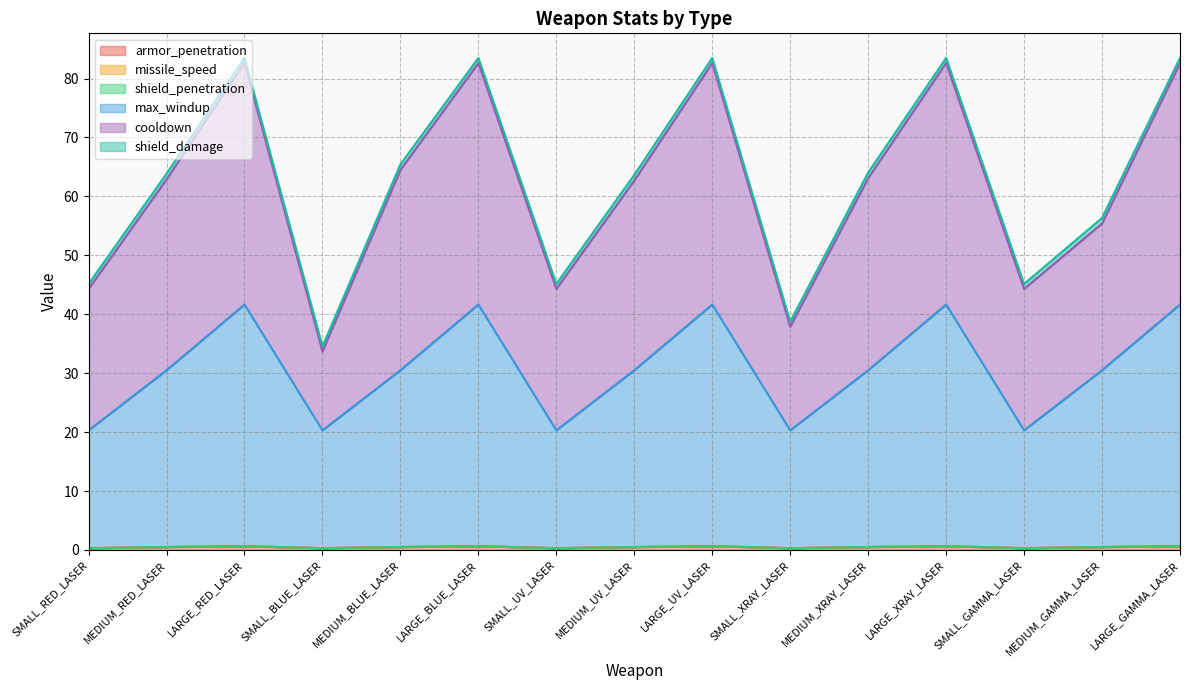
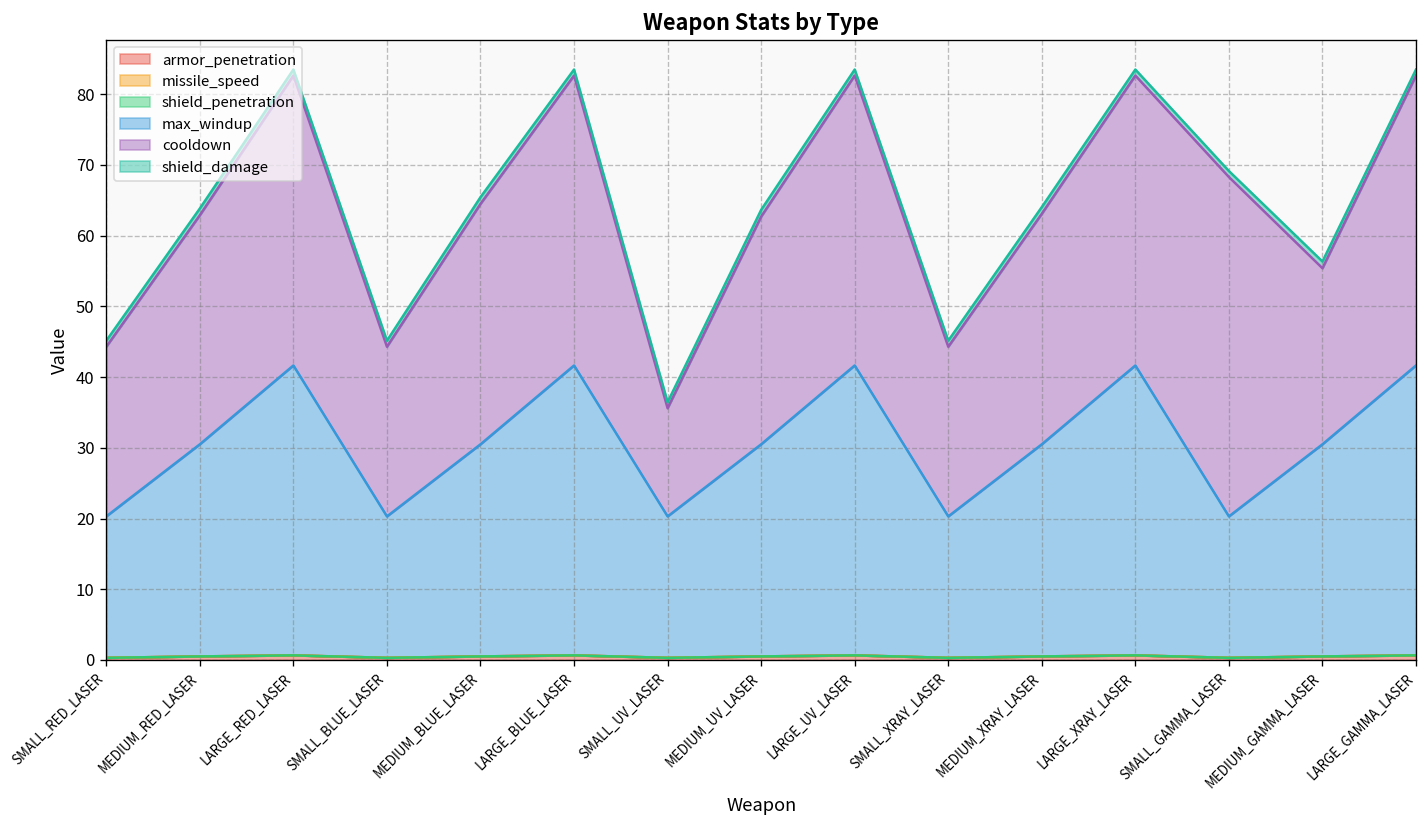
cooldown, SMALL_BLUE_LASER: 13 -> 24
cooldown, SMALL_UV_LASER: 24 -> 15
cooldown, SMALL_XRAY_LASER: 18 -> 24
cooldown, SMALL_GAMMA_LASER: 24 -> 48
